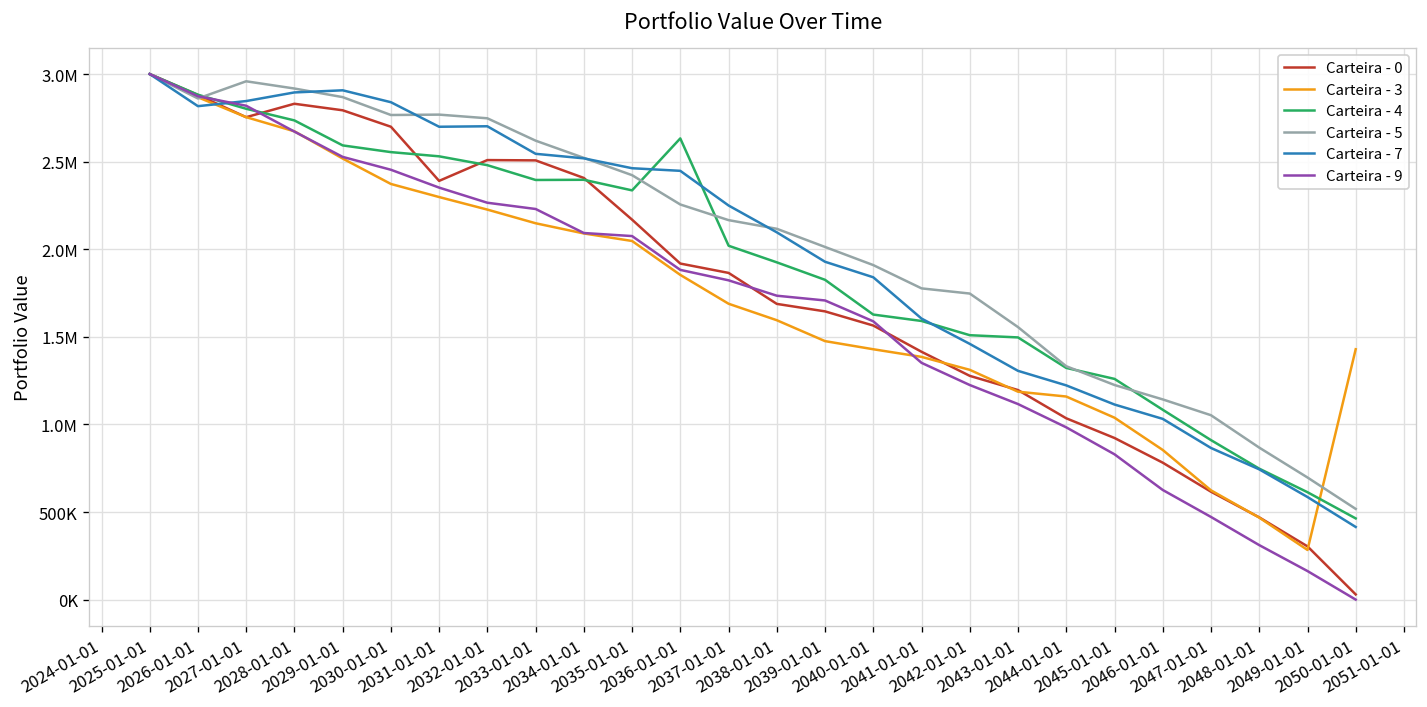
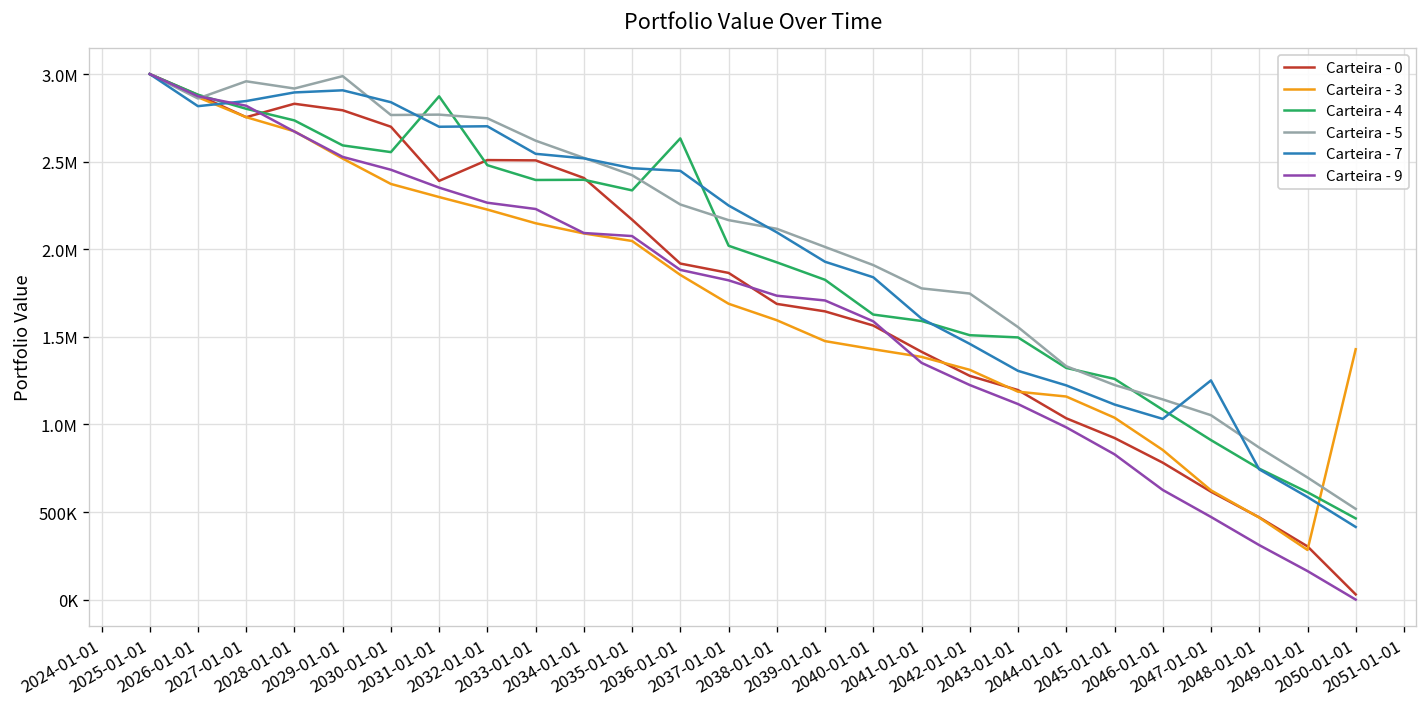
Carteira - 5, 2029-01-01: 2870000 -> 2990000
Carteira - 4, 2031-01-01: 2530000 -> 2870000
Carteira - 7, 2047-01-01: 870000 -> 1250000
